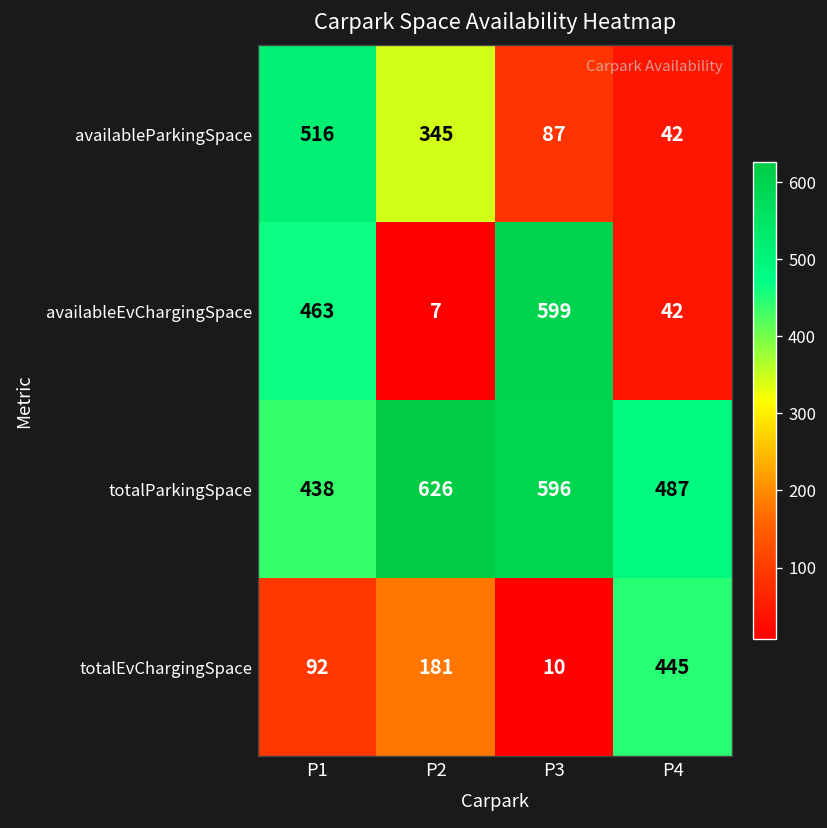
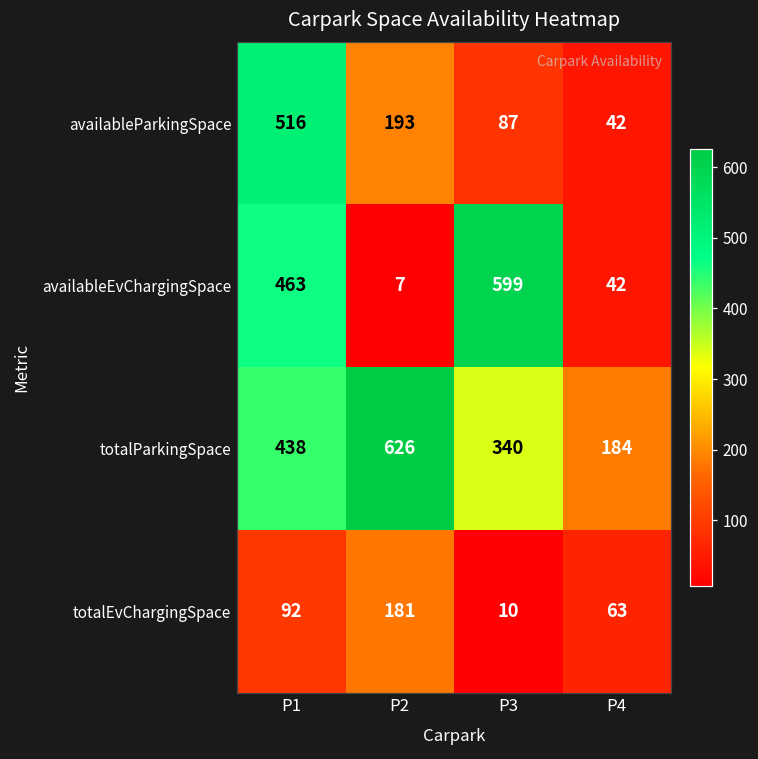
availableParkingSpace, P2: 345 -> 193
totalParkingSpace, P3: 596 -> 340
totalParkingSpace, P4: 487 -> 184
totalEvChargingSpace, P4: 445 -> 63
